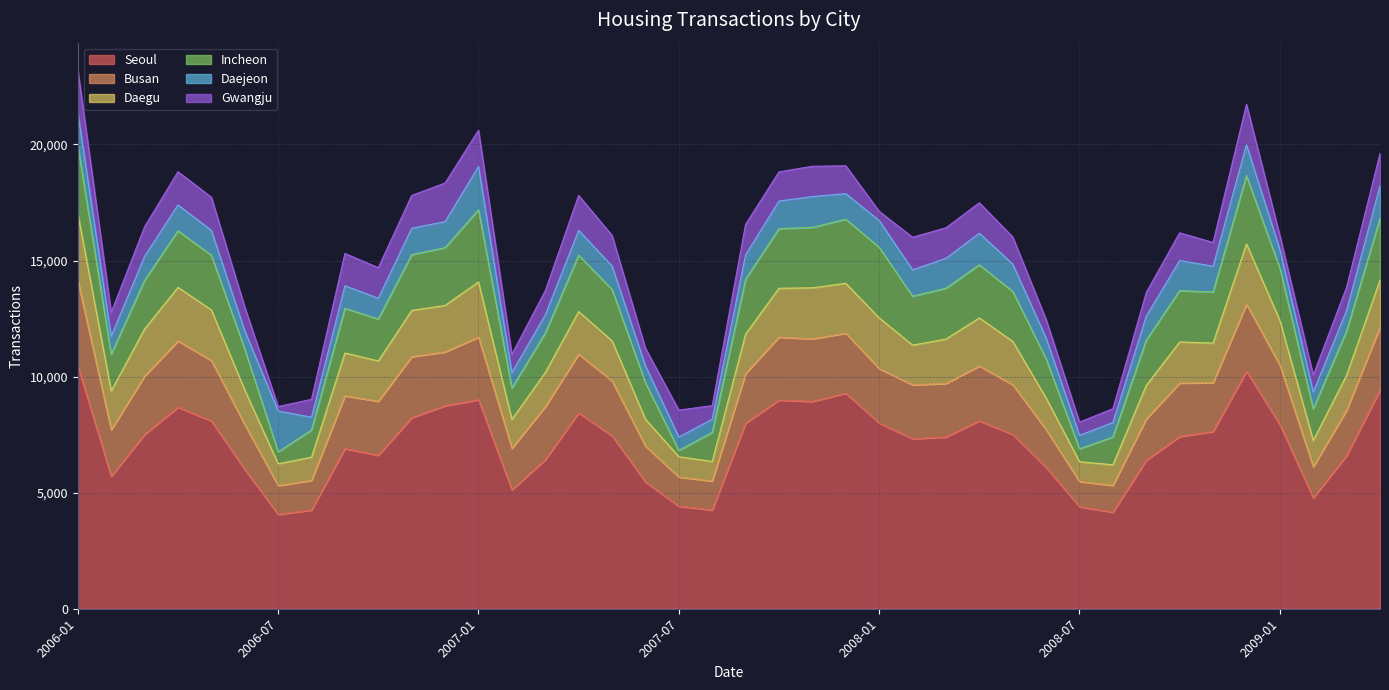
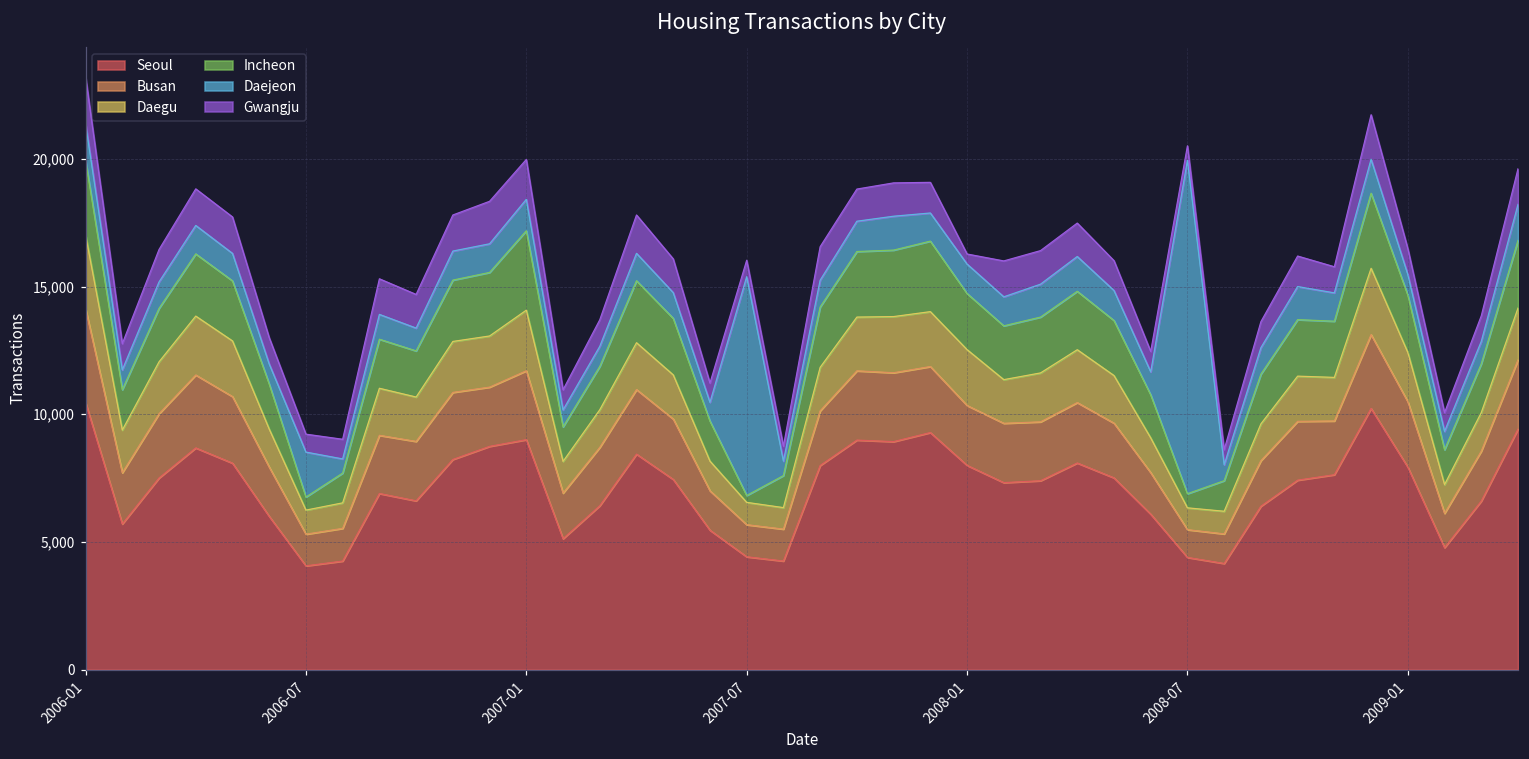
Gwangju, 2006-07: 200 -> 700
Daejeon, 2007-01: 1,900 -> 1,200
Daejeon, 2007-07: 600 -> 8,600
Gwangju, 2007-07: 1,200 -> 600
Incheon, 2008-01: 3,000 -> 2,200
Daejeon, 2008-07: 600 -> 13,100
Gwangju, 2009-01: 600 -> 1,000
